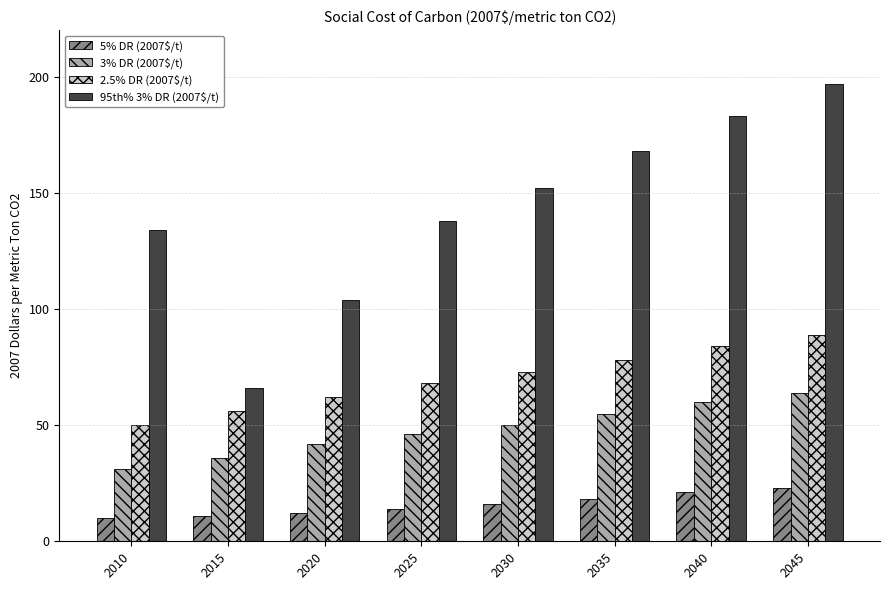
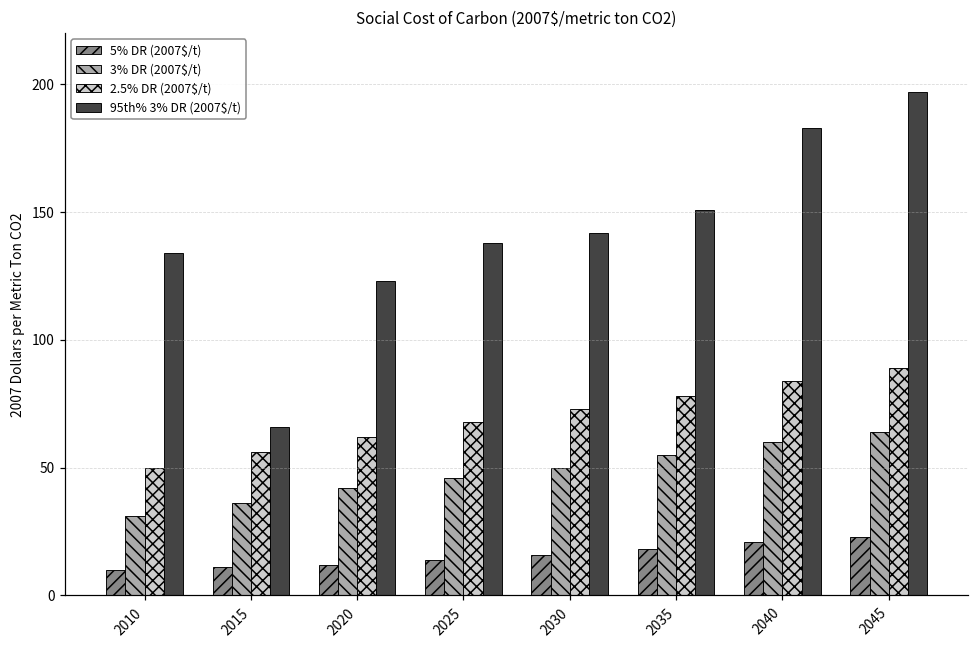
95th% 3% DR (2007$/t), 2020: 104 -> 123
95th% 3% DR (2007$/t), 2030: 152 -> 142
95th% 3% DR (2007$/t), 2035: 168 -> 151
